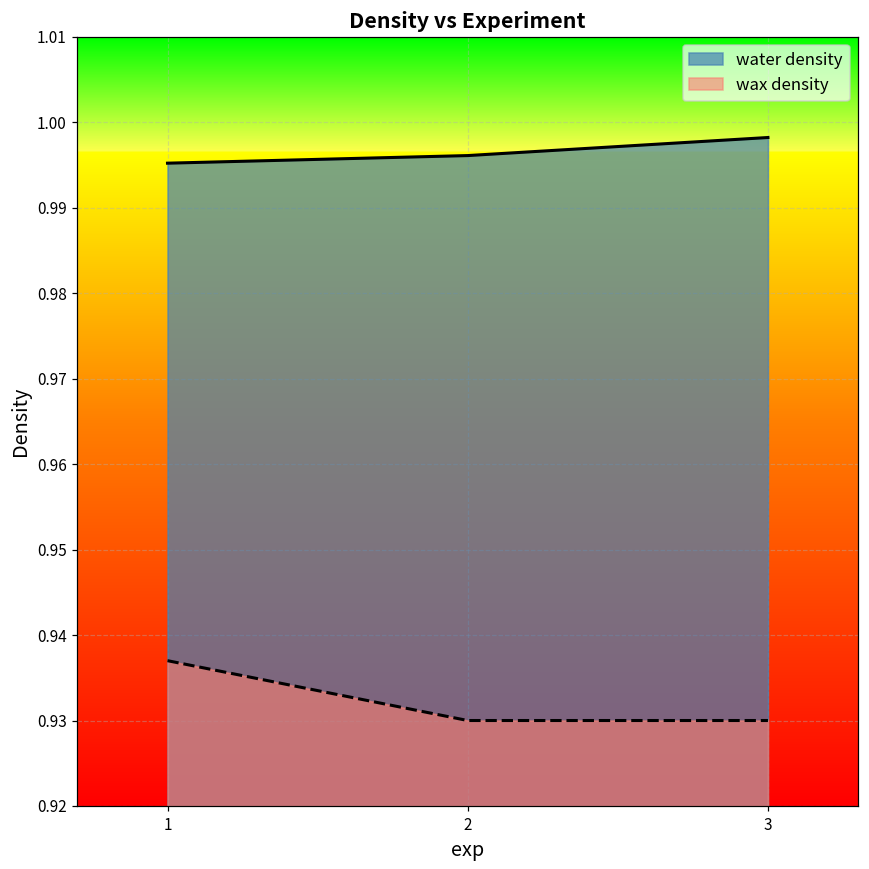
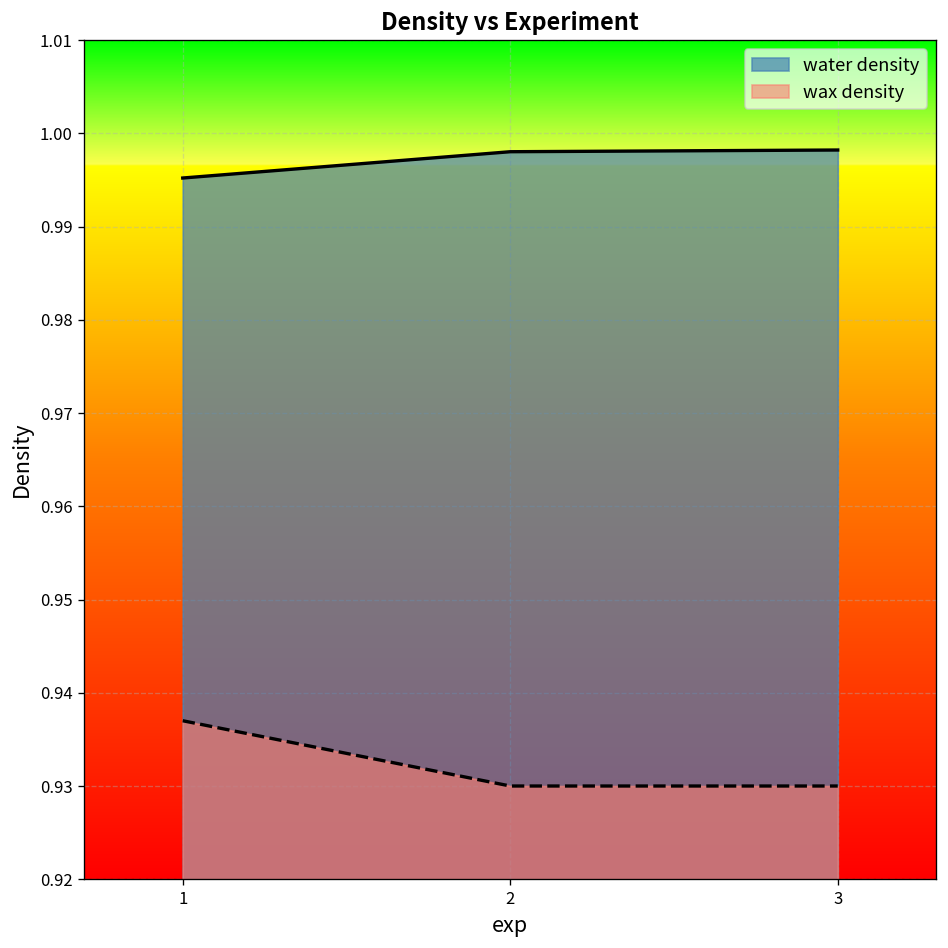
water density, 2: 0.996 -> 0.998
